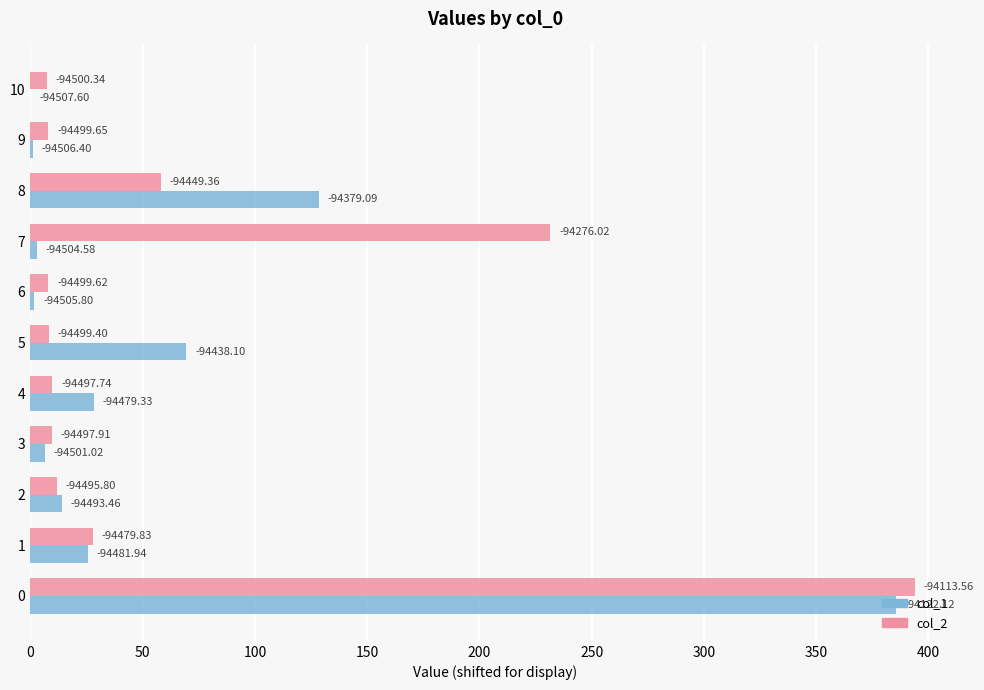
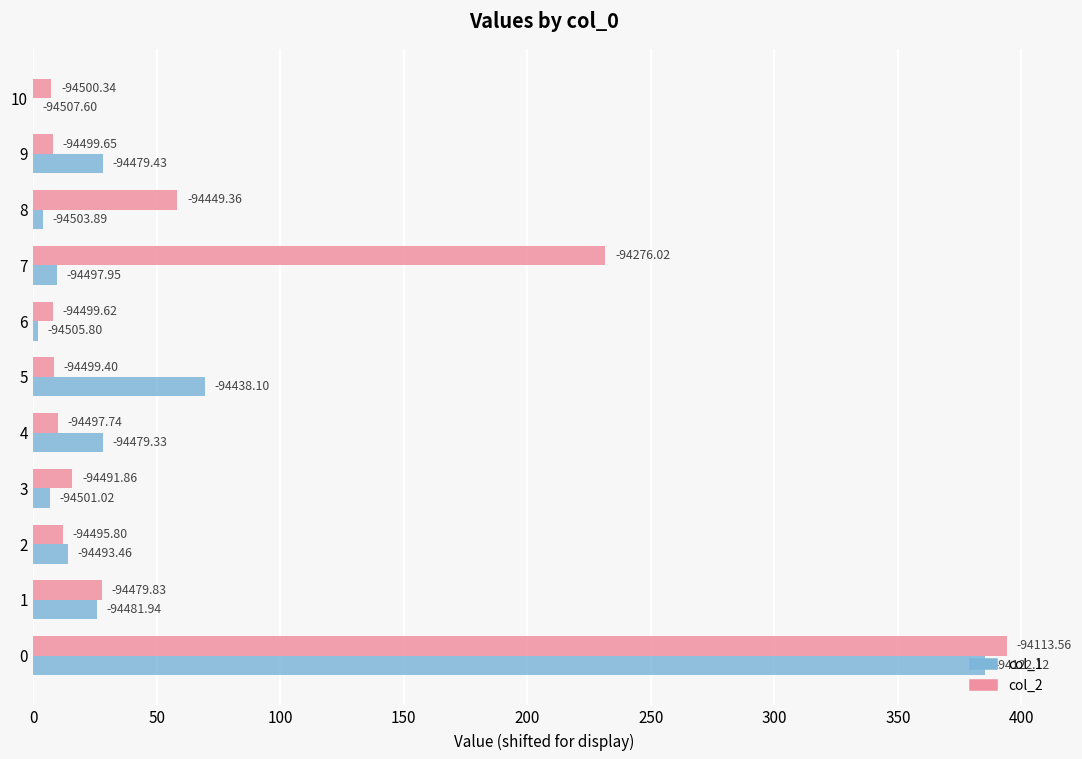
col_1, 9: -94506.40 -> -94479.43
col_1, 8: -94379.09 -> -94503.89
col_1, 7: -94504.58 -> -94497.95
col_2, 3: -94497.91 -> -94491.86
